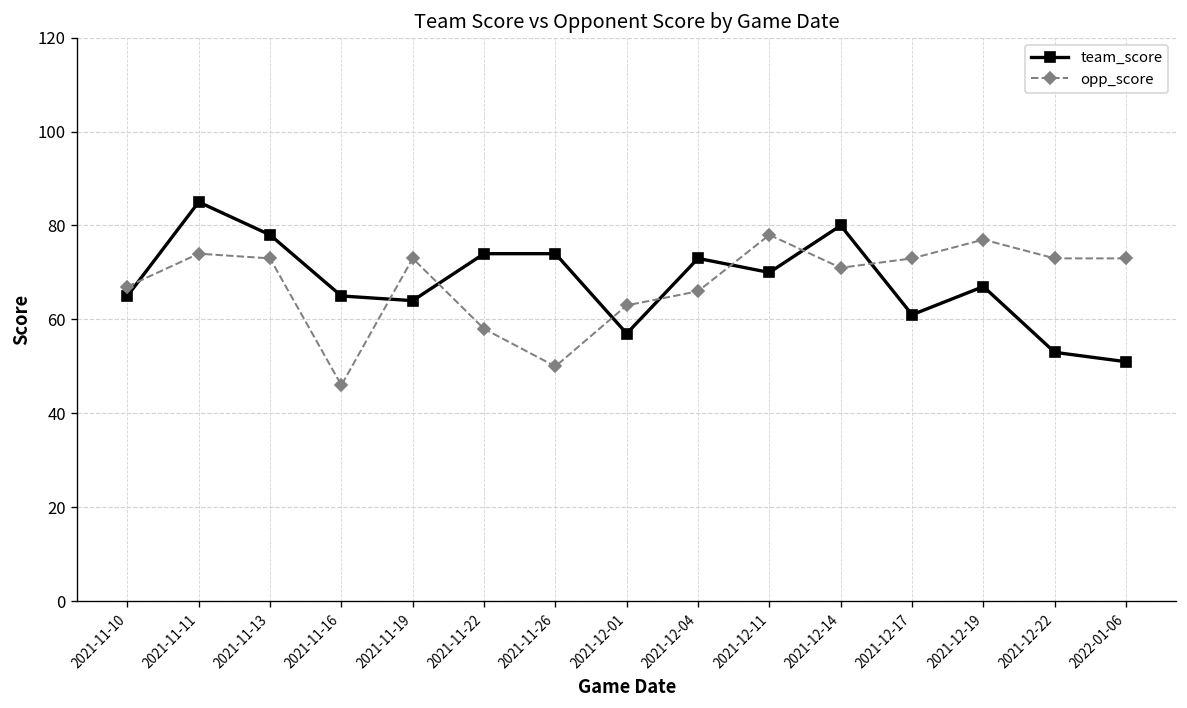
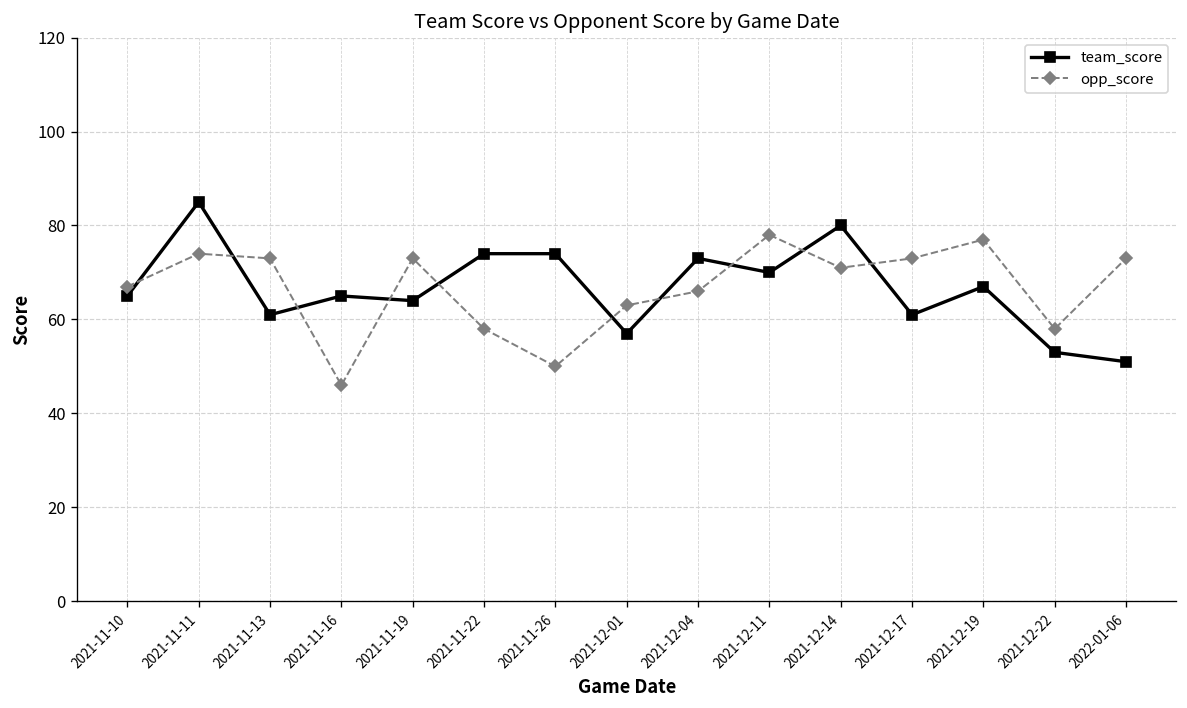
team_score, 2021-11-13: 78 -> 61
opp_score, 2021-12-22: 73 -> 58
